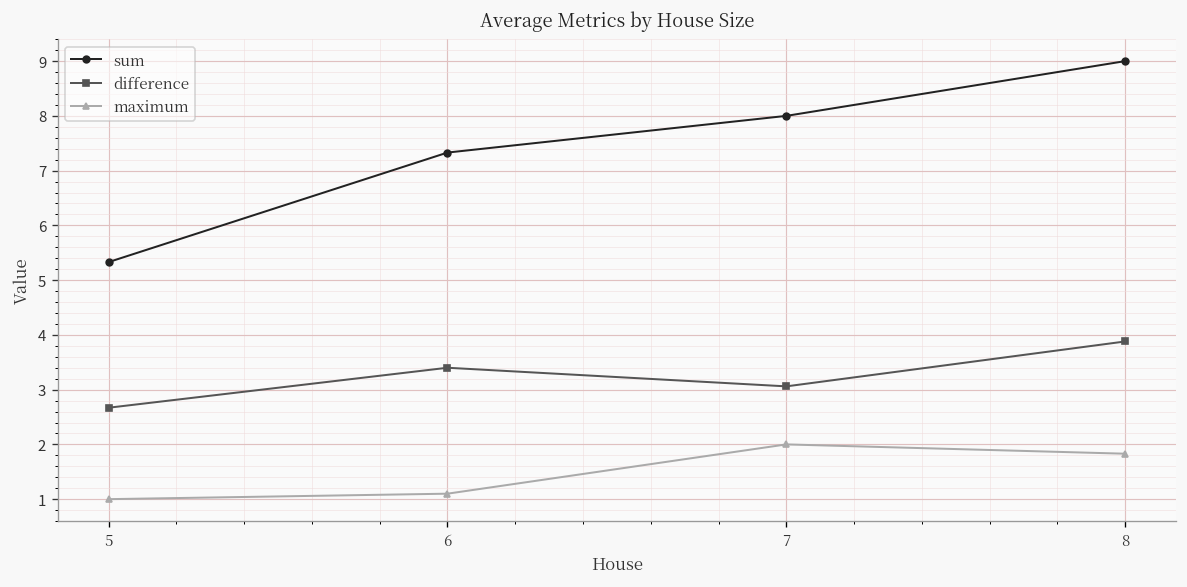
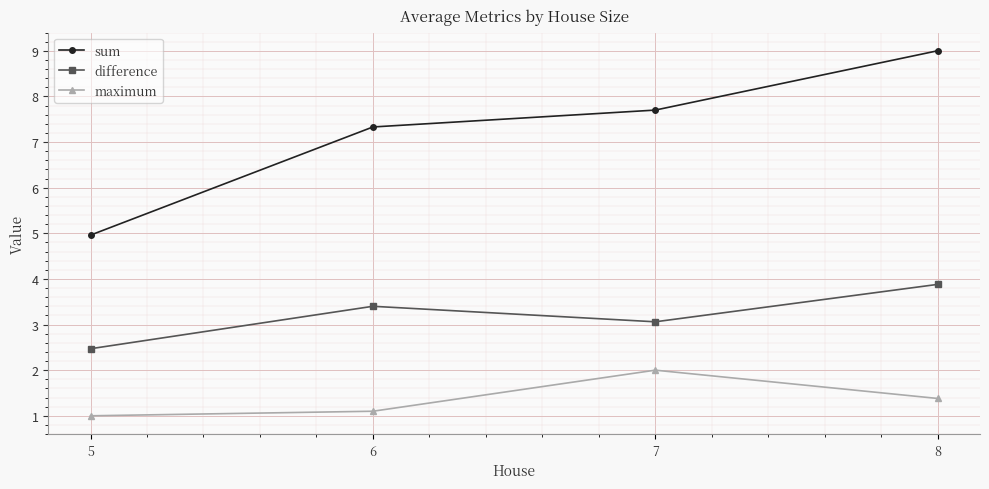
sum, 5: 5.3 -> 5.0
difference, 5: 2.7 -> 2.5
sum, 7: 8.0 -> 7.7
maximum, 8: 1.8 -> 1.4
